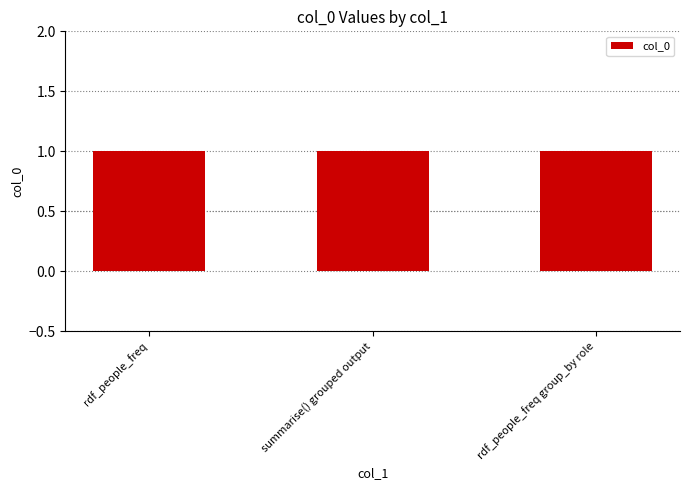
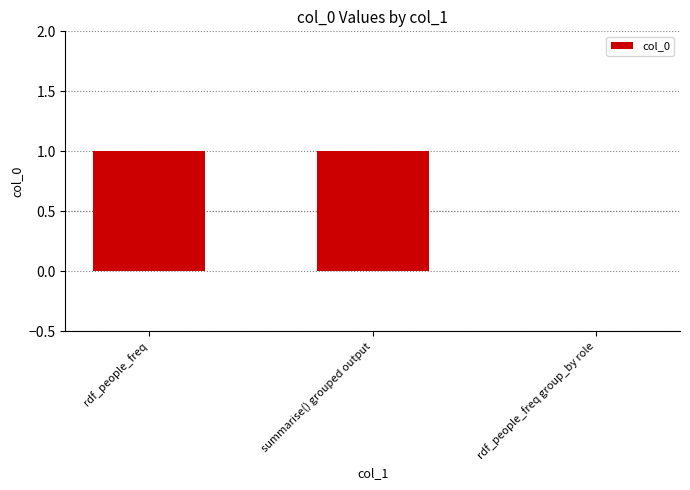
rdf_people_freq group_by role: 1 -> 0
